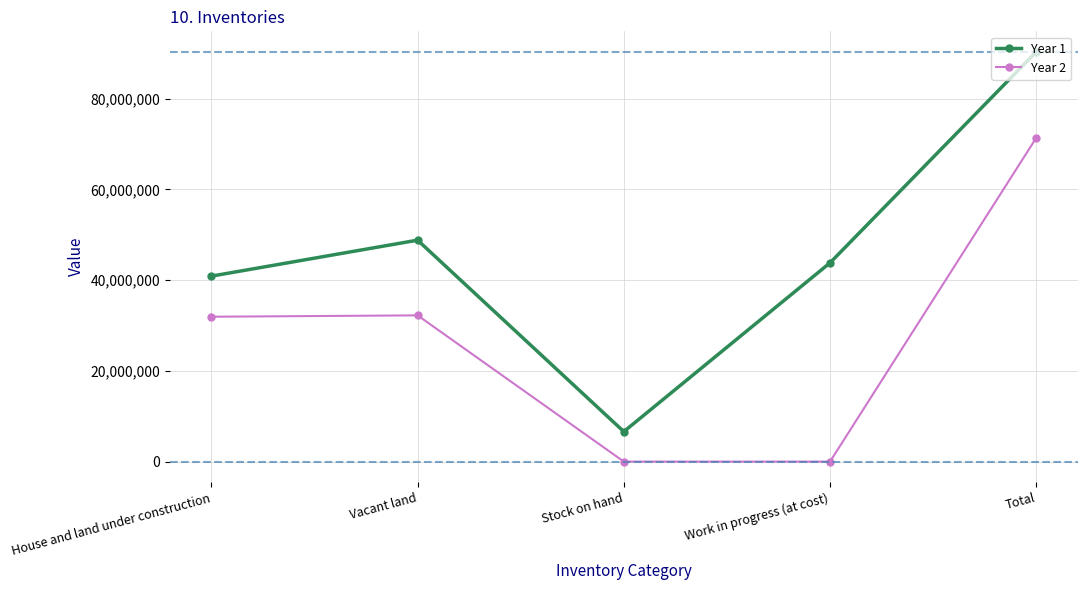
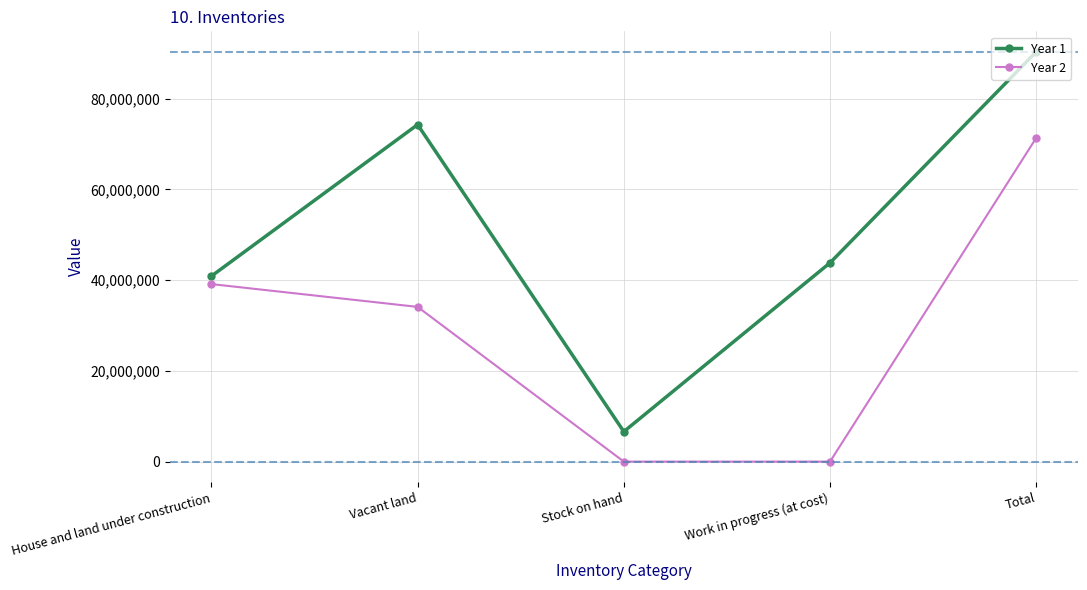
Year 2, House and land under construction: 32,000,000 -> 39,000,000
Year 1, Vacant land: 49,000,000 -> 74,000,000
Year 2, Vacant land: 32,000,000 -> 34,000,000
